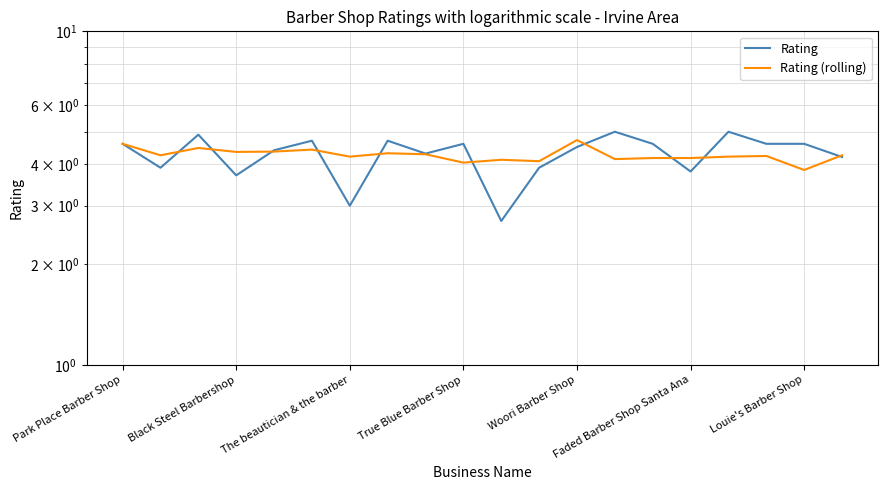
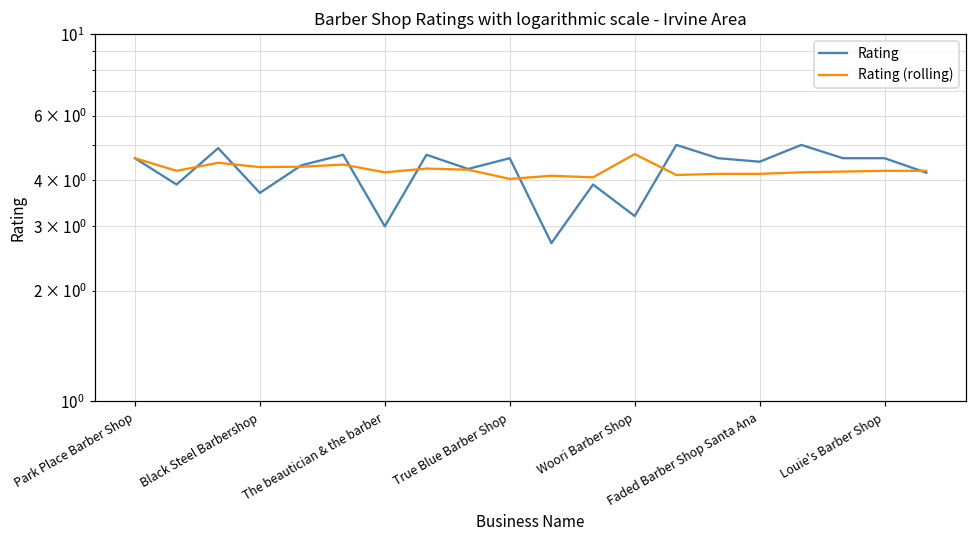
Rating, Woori Barber Shop: 4.5 -> 3.2
Rating, Faded Barber Shop Santa Ana: 3.8 -> 4.5
Rating (rolling), Louie's Barber Shop: 3.8 -> 4.3
